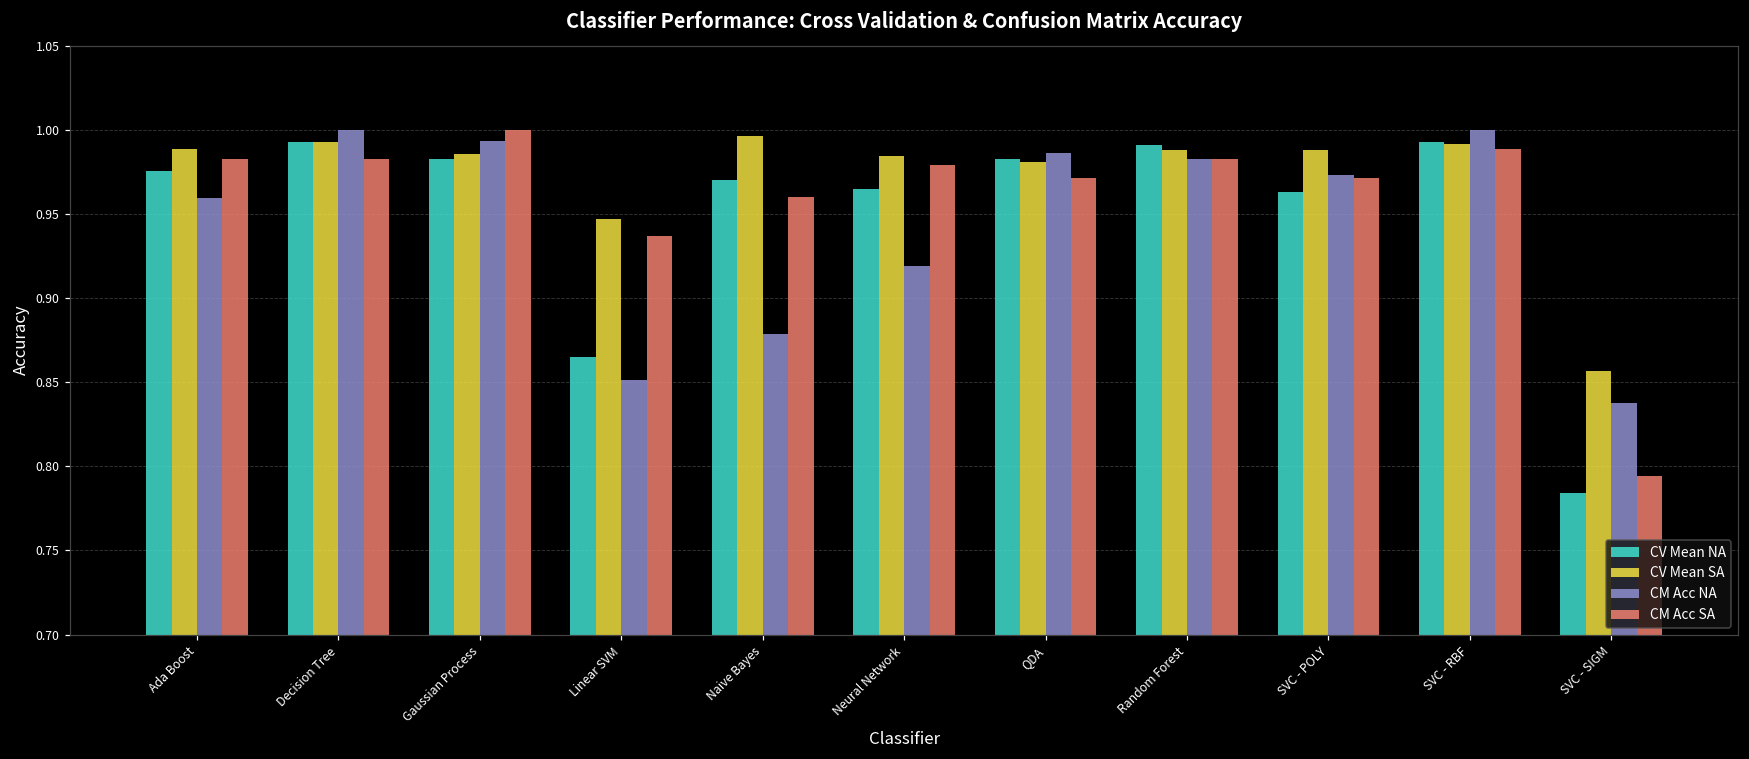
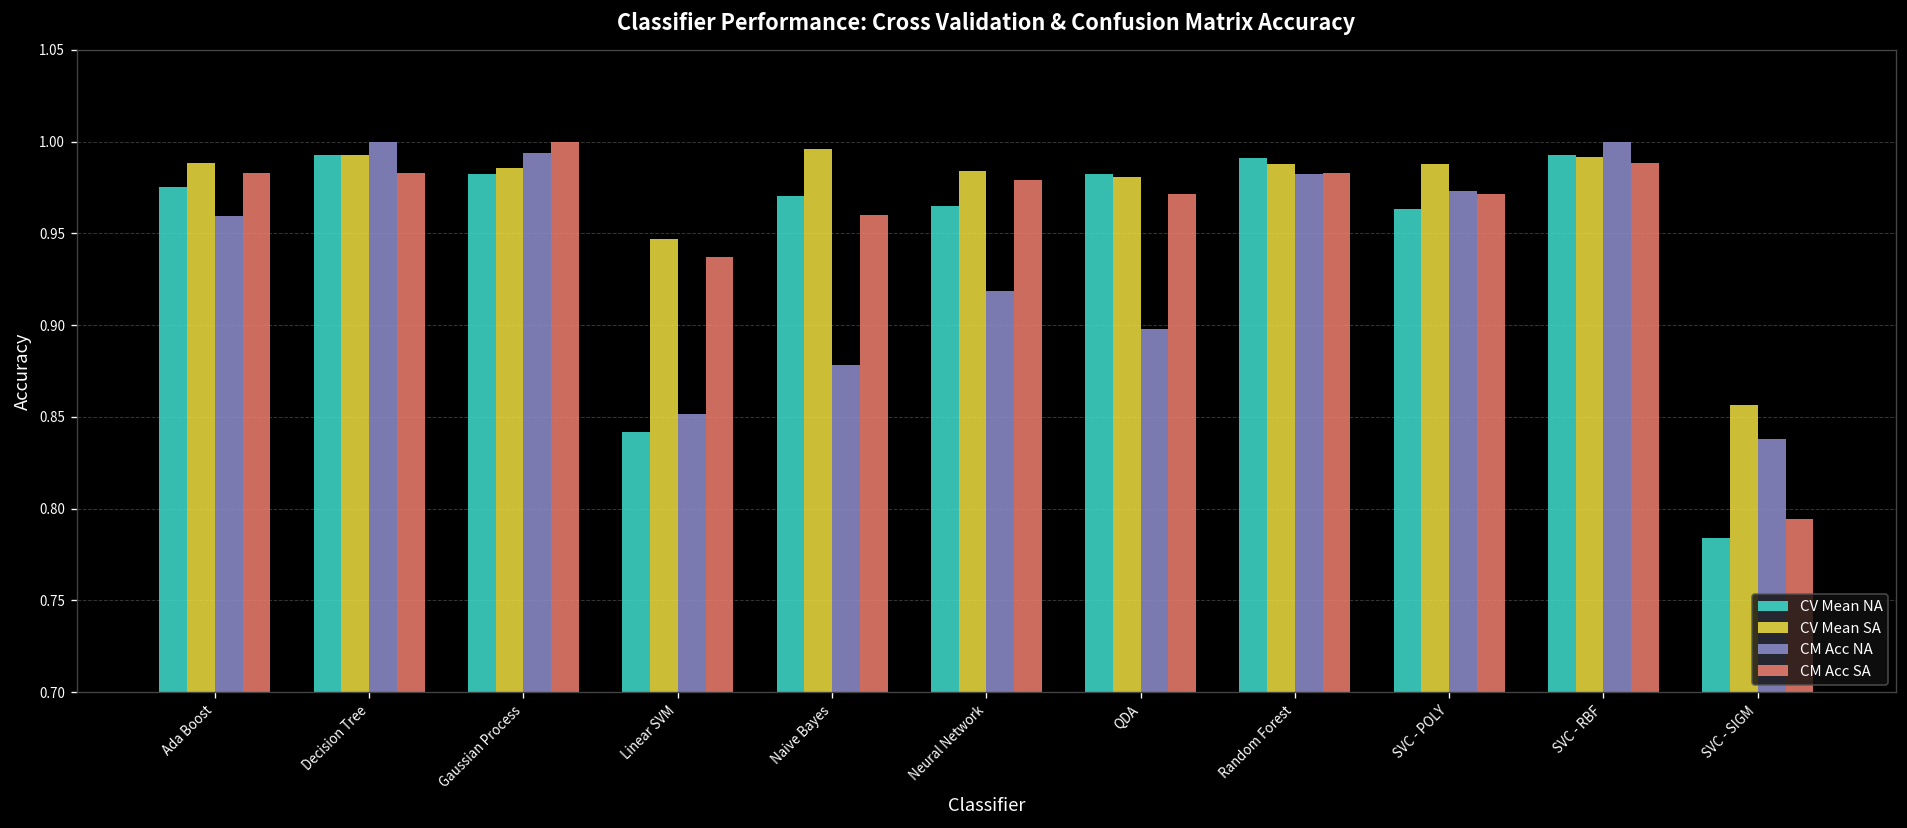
CV Mean NA, Linear SVM: 0.865 -> 0.842
CM Acc NA, QDA: 0.986 -> 0.898
